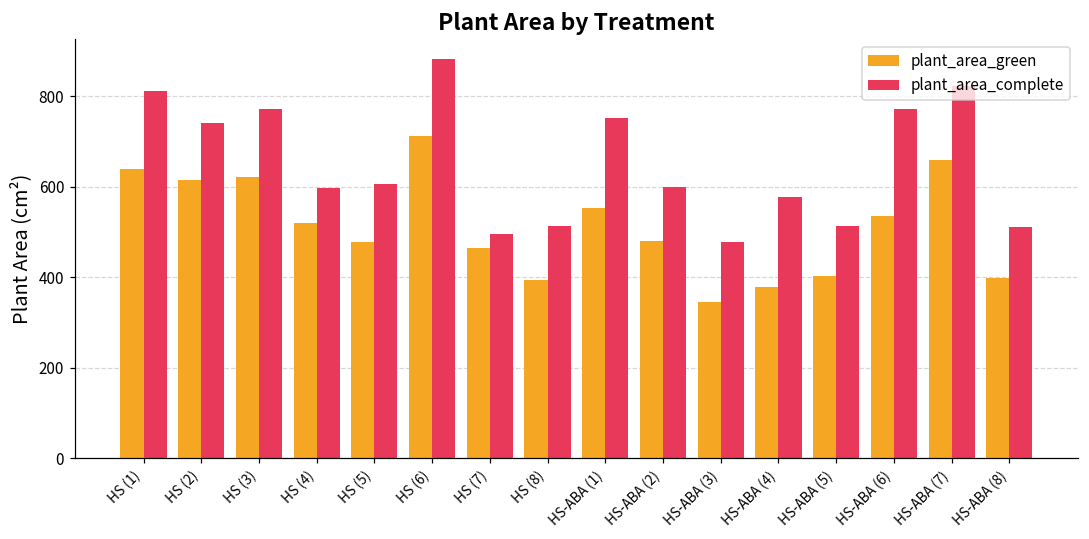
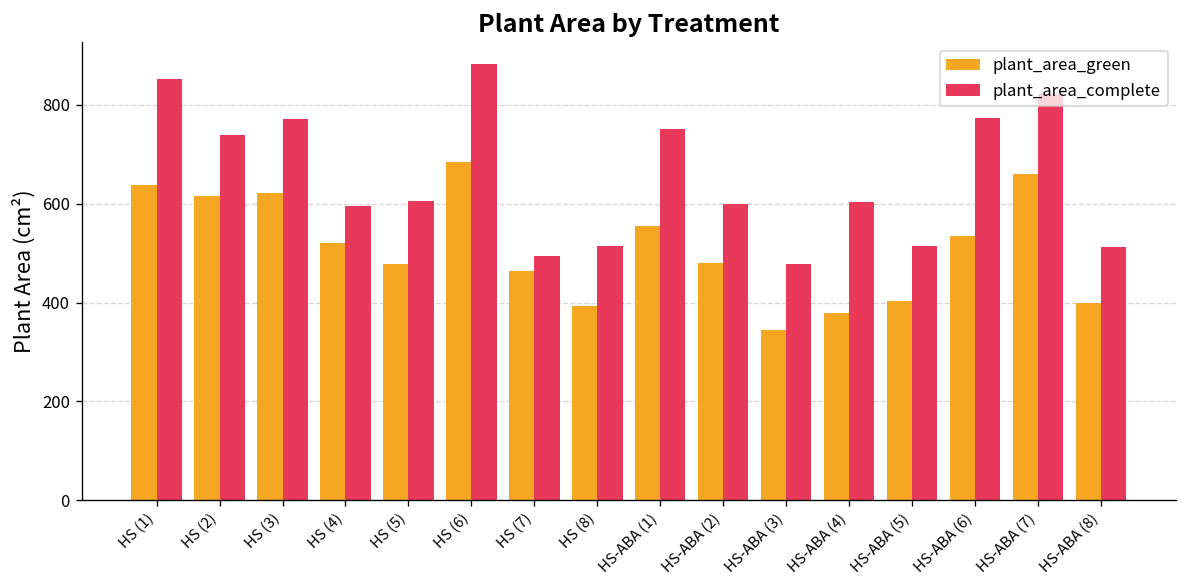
plant_area_complete, HS (1): 810 -> 850
plant_area_green, HS (6): 710 -> 680
plant_area_complete, HS-ABA (4): 580 -> 600
